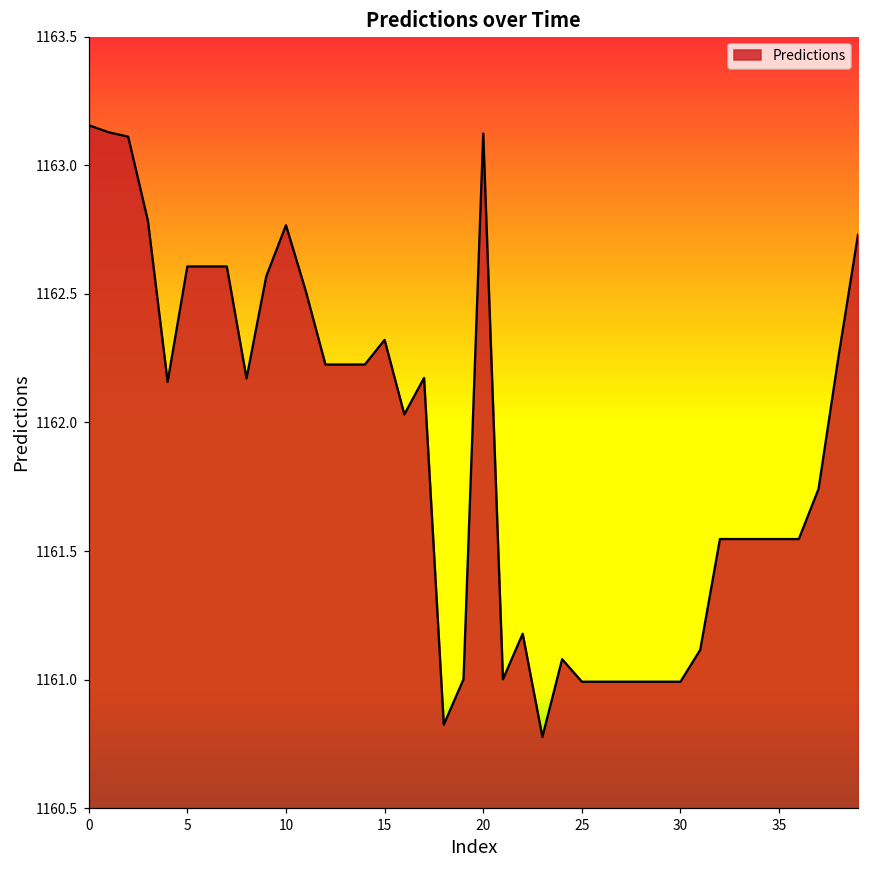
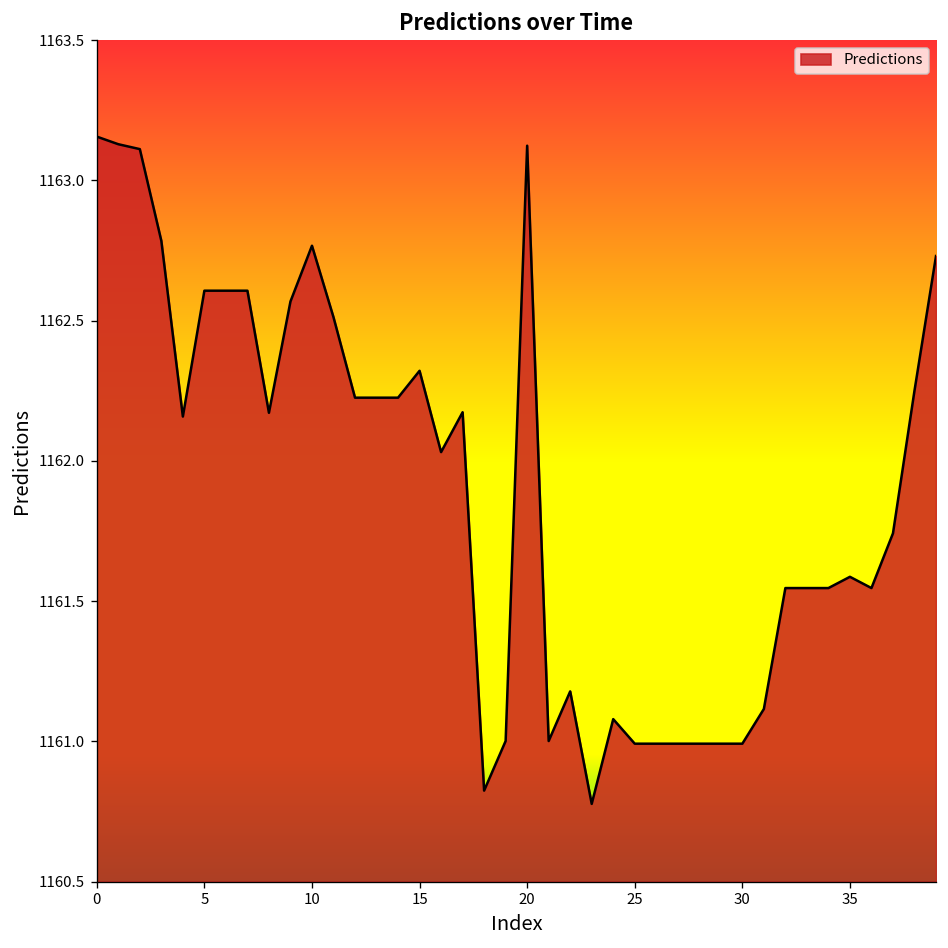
35: 1161.55 -> 1161.59
